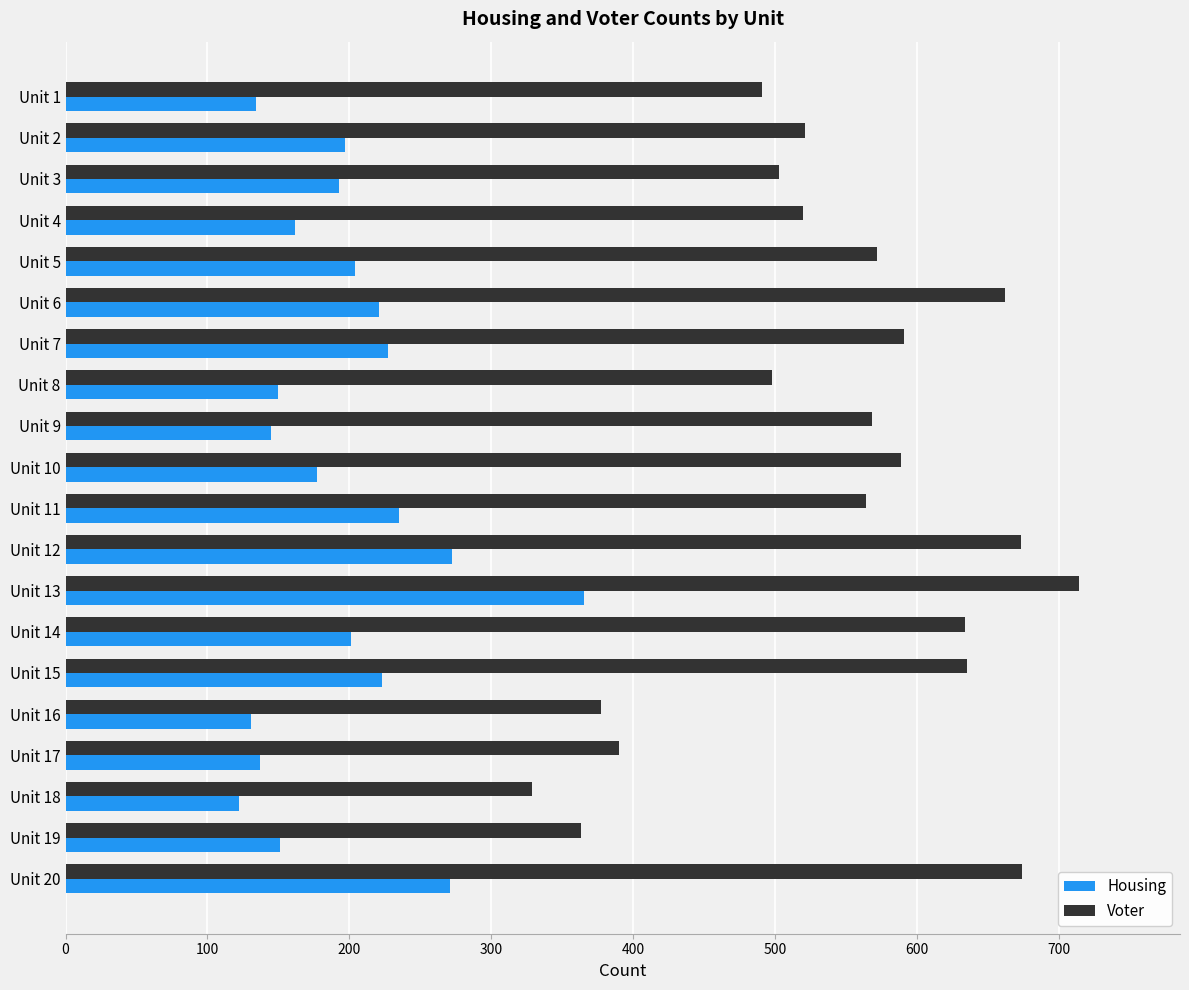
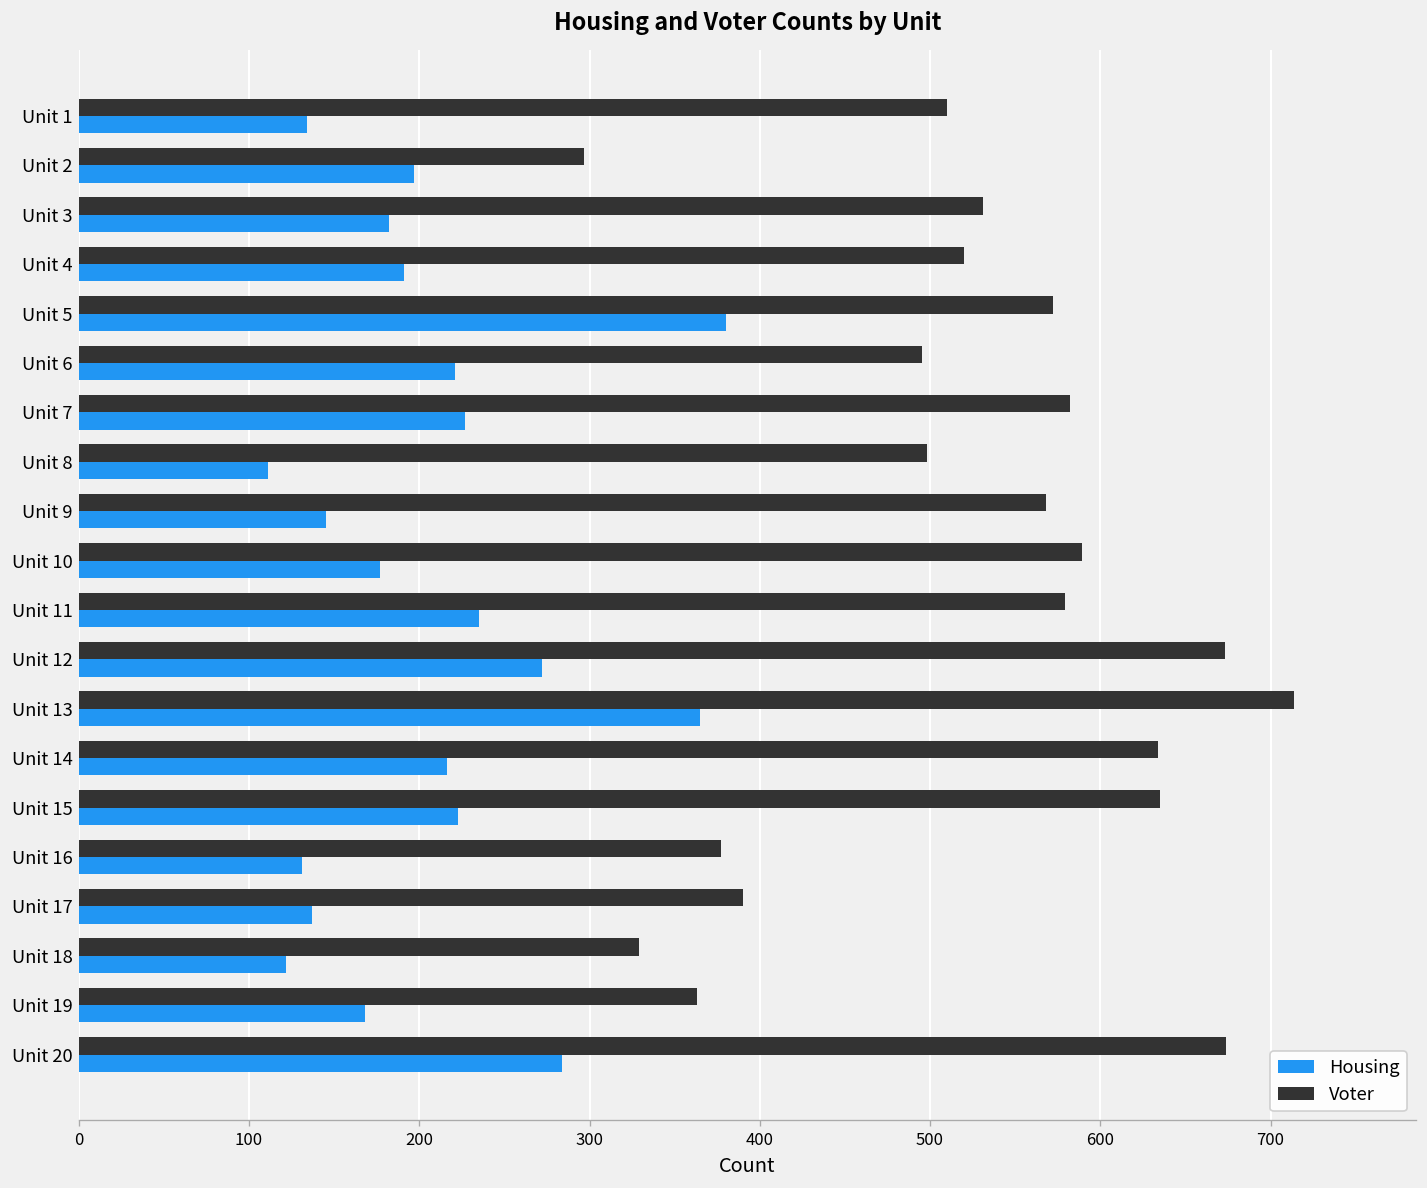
Voter, Unit 1: 491 -> 510
Voter, Unit 2: 521 -> 297
Voter, Unit 3: 503 -> 531
Housing, Unit 3: 193 -> 182
Housing, Unit 4: 162 -> 191
Housing, Unit 5: 204 -> 380
Voter, Unit 6: 662 -> 495
Voter, Unit 7: 591 -> 582
Housing, Unit 8: 150 -> 111
Voter, Unit 11: 564 -> 579
Housing, Unit 14: 201 -> 216
Housing, Unit 19: 151 -> 168
Housing, Unit 20: 271 -> 284
